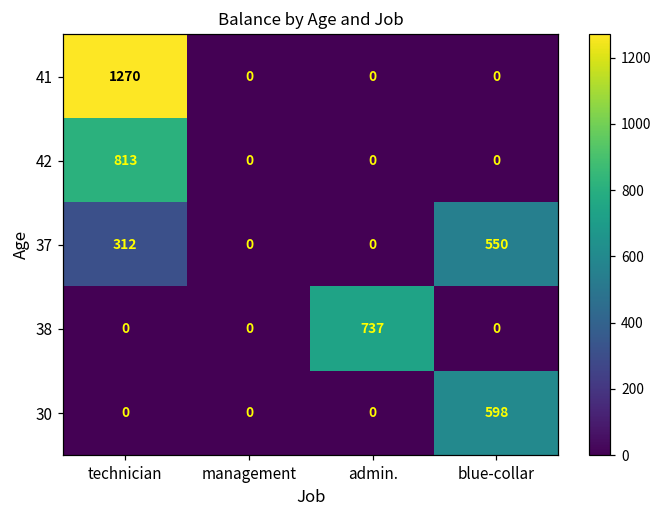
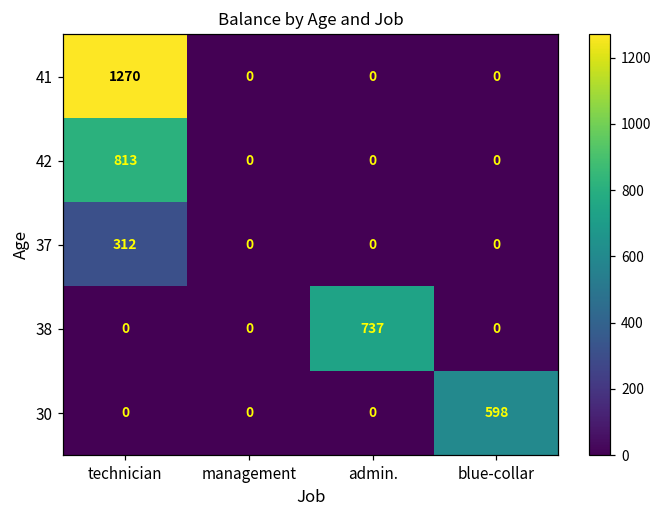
37, blue-collar: 550 -> 0
